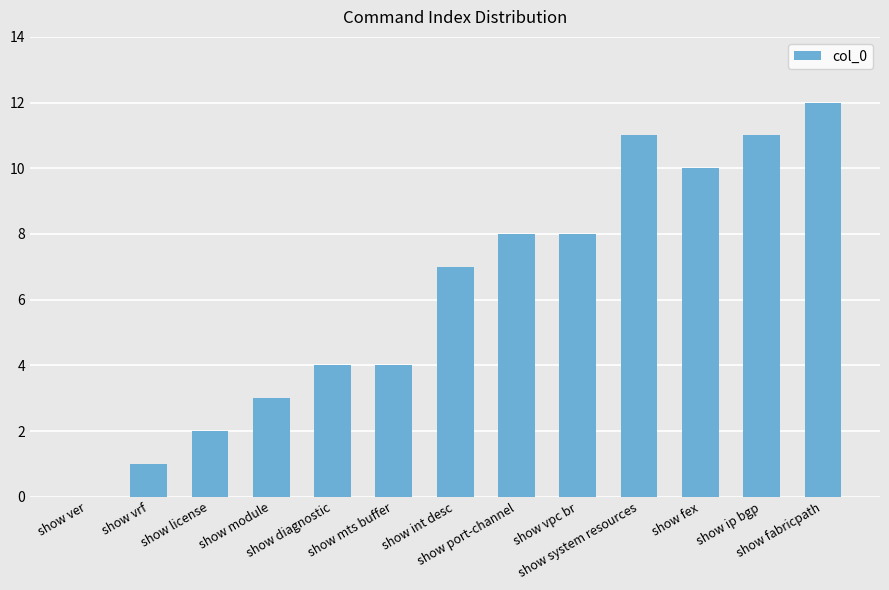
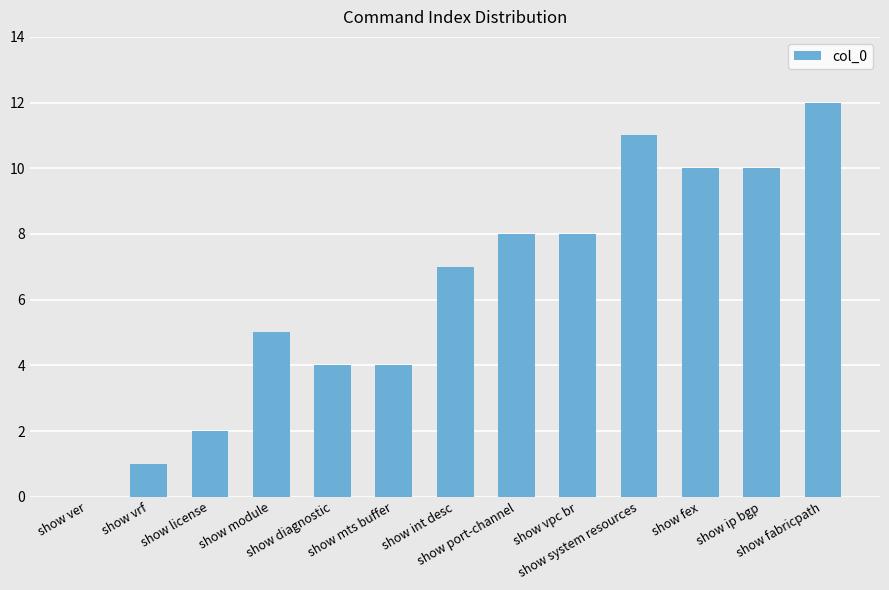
show module: 3 -> 5
show ip bgp: 11 -> 10
